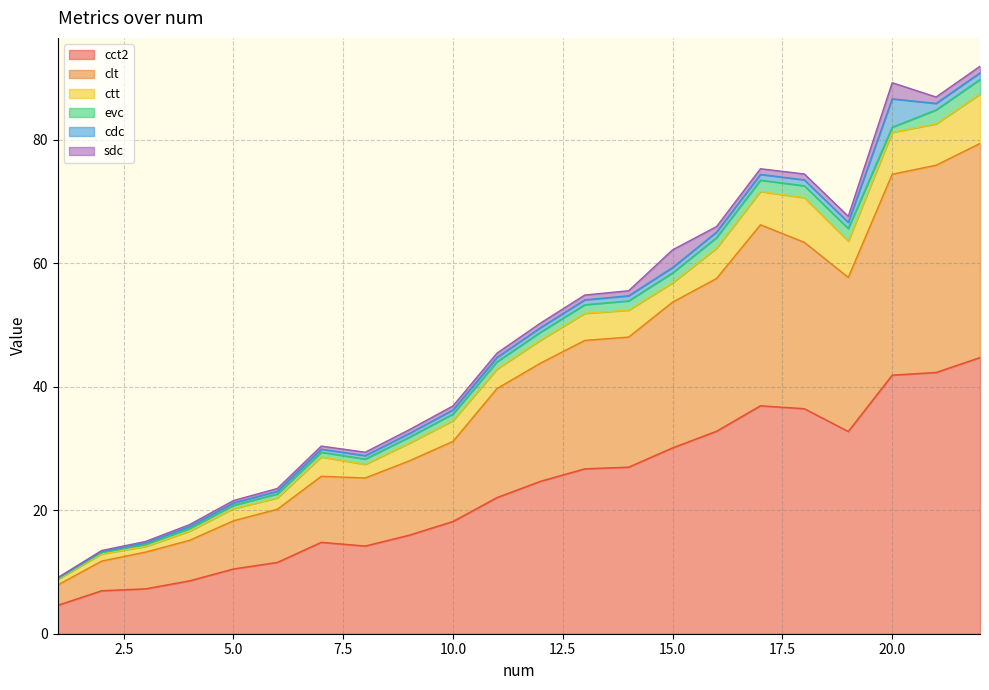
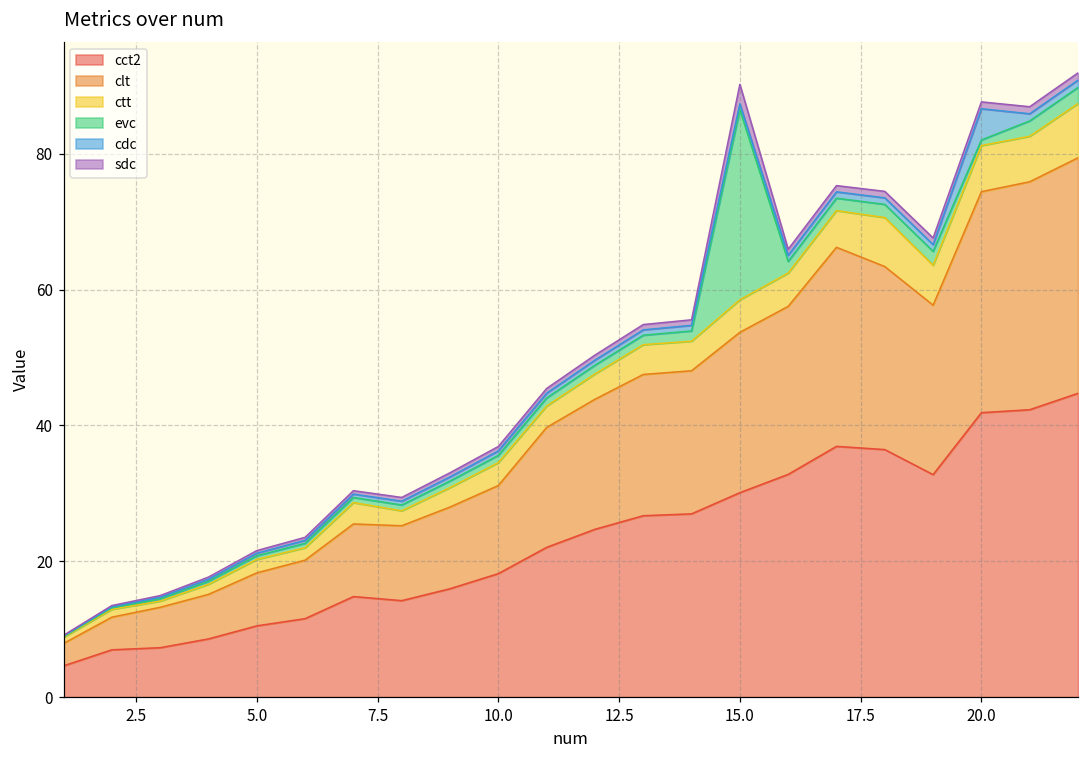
ctt, 15.0: 3 -> 5
evc, 15.0: 2 -> 28
sdc, 20.0: 3 -> 1
